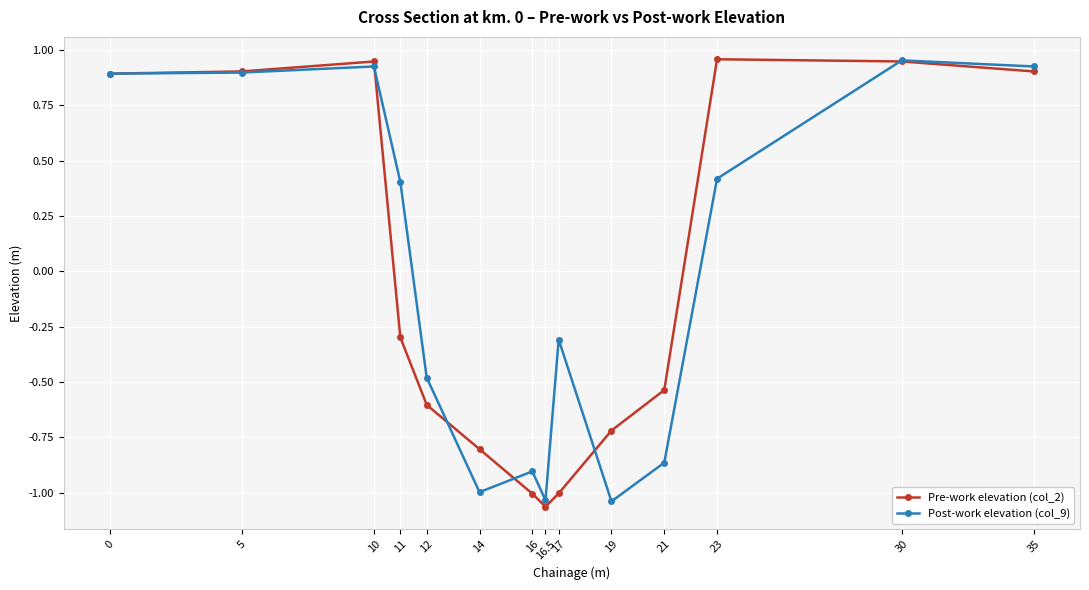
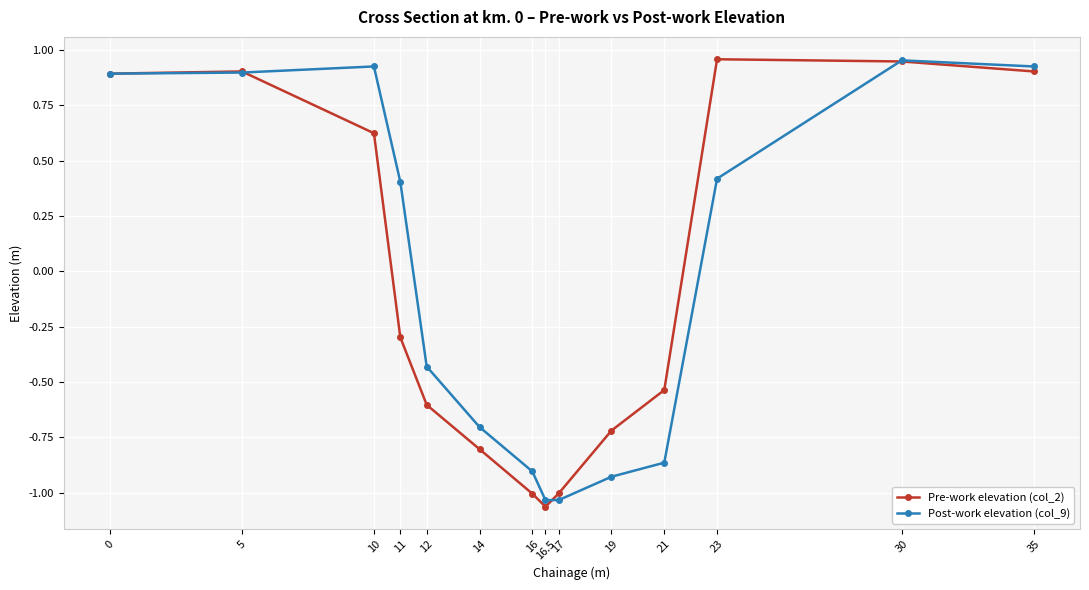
Pre-work elevation (col_2), 10: 0.95 -> 0.62
Post-work elevation (col_9), 12: -0.48 -> -0.43
Post-work elevation (col_9), 14: -1.00 -> -0.70
Post-work elevation (col_9), 17: -0.31 -> -1.03
Post-work elevation (col_9), 19: -1.04 -> -0.93
